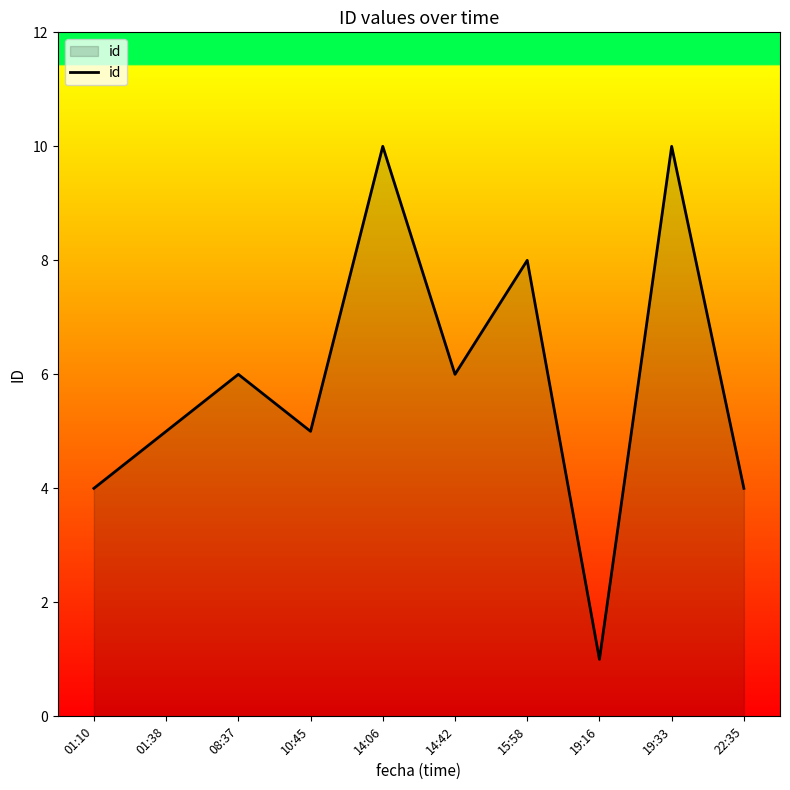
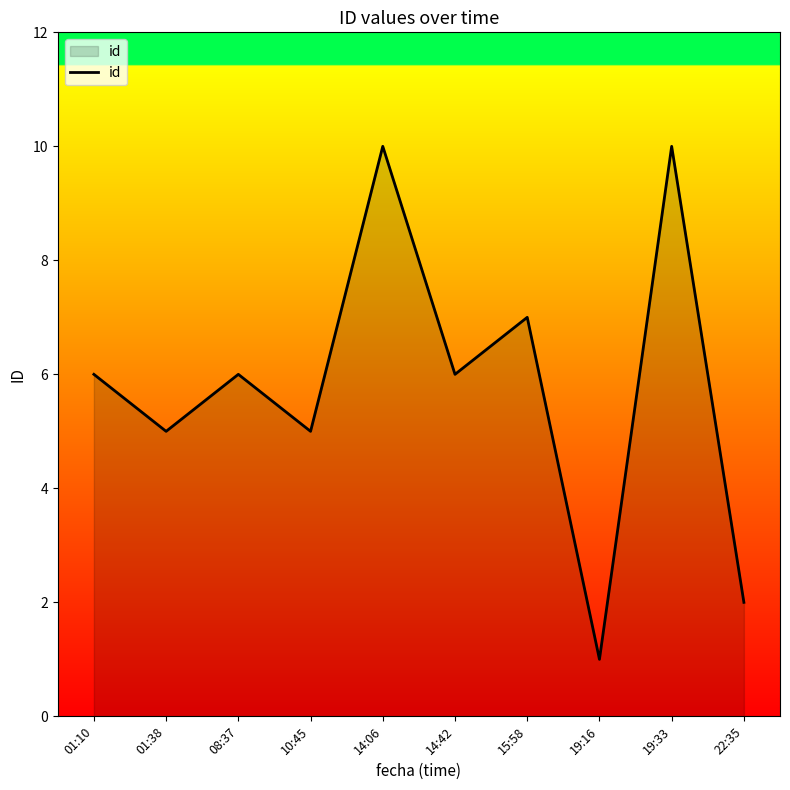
01:10: 4 -> 6
15:58: 8 -> 7
22:35: 4 -> 2
